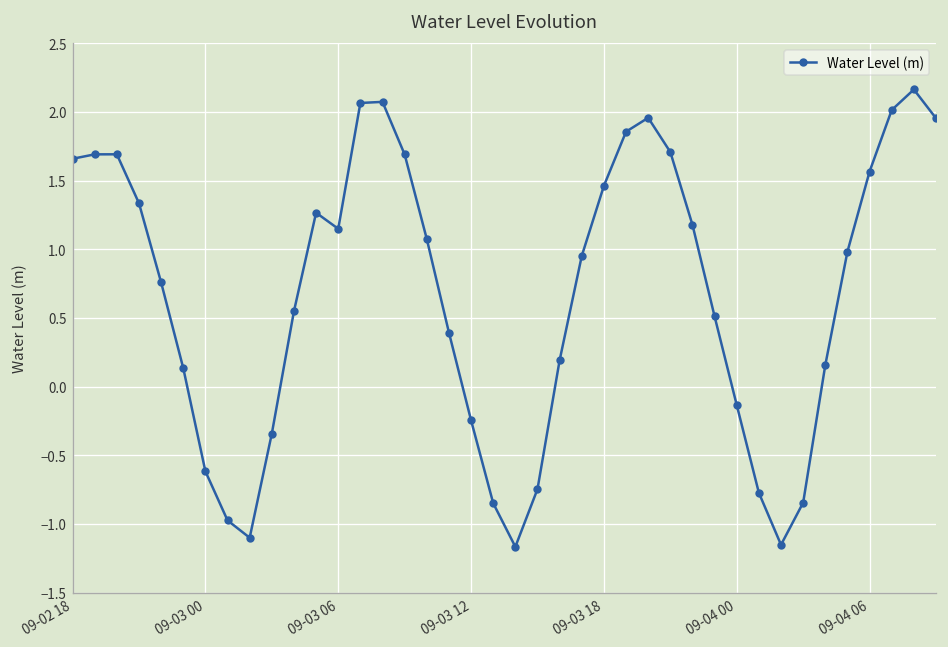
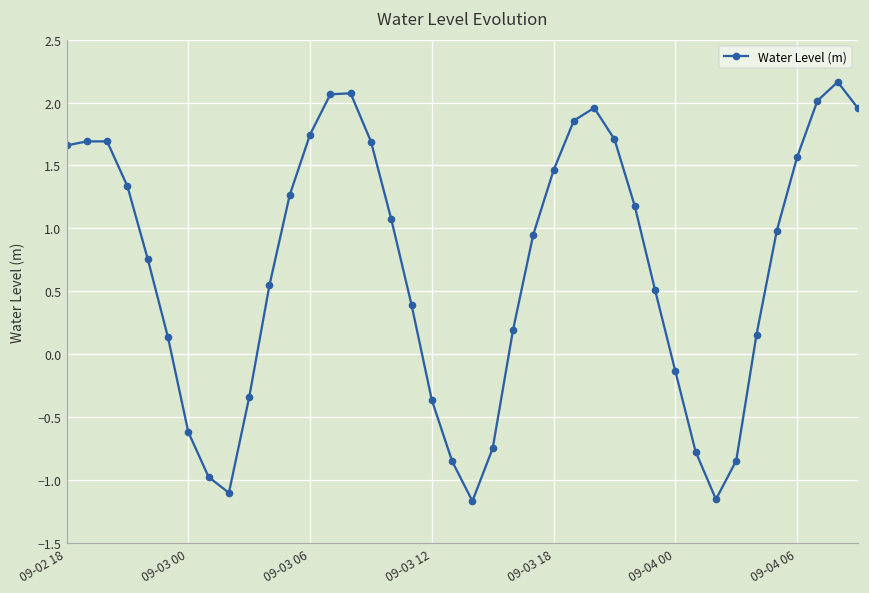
09-03 06: 1.15 -> 1.75
09-03 12: -0.25 -> -0.36
